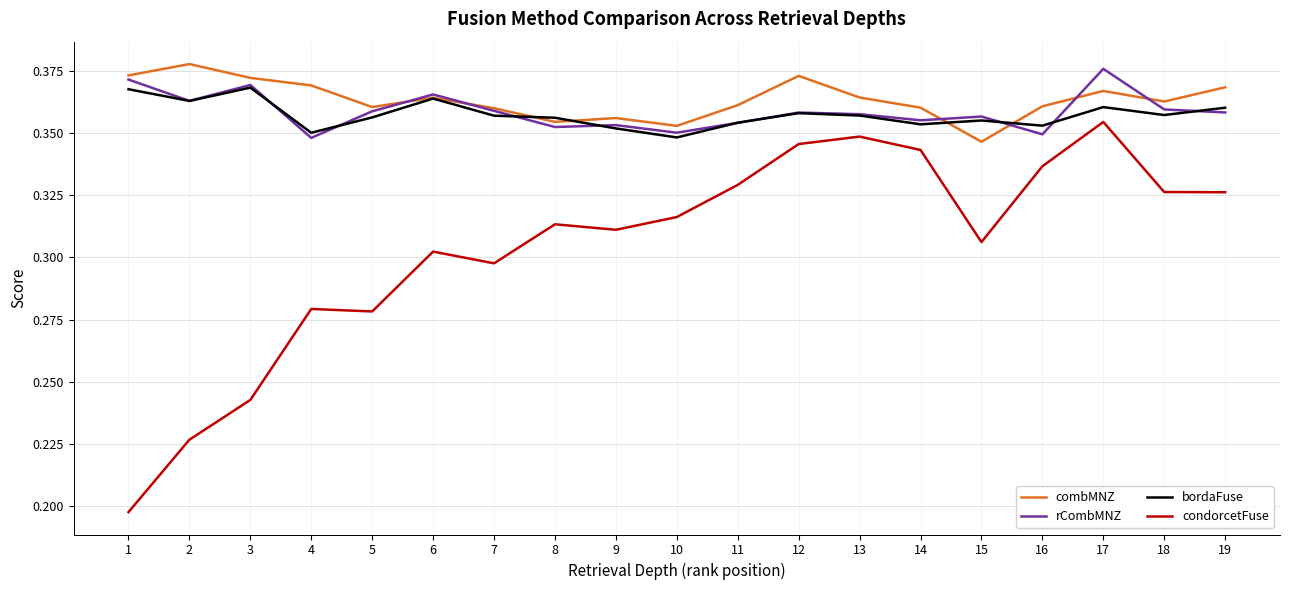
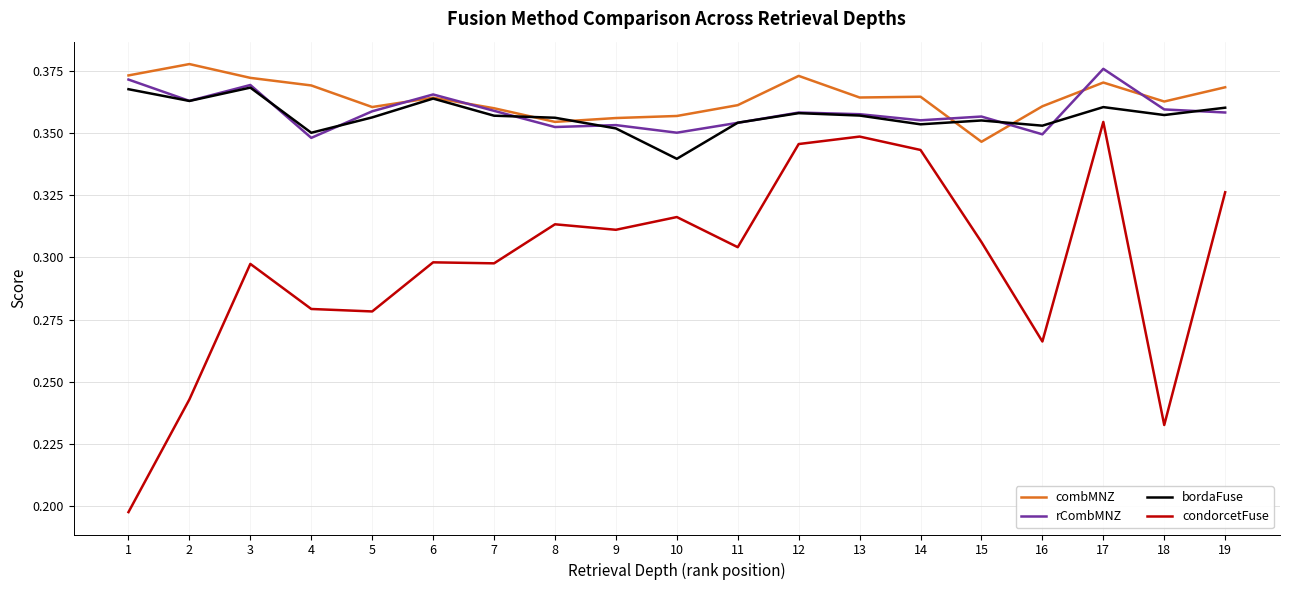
condorcetFuse, 2: 0.227 -> 0.243
condorcetFuse, 3: 0.243 -> 0.297
condorcetFuse, 6: 0.302 -> 0.298
combMNZ, 10: 0.353 -> 0.357
bordaFuse, 10: 0.348 -> 0.340
condorcetFuse, 11: 0.329 -> 0.304
combMNZ, 14: 0.360 -> 0.364
condorcetFuse, 16: 0.337 -> 0.266
combMNZ, 17: 0.367 -> 0.370
condorcetFuse, 18: 0.326 -> 0.233
